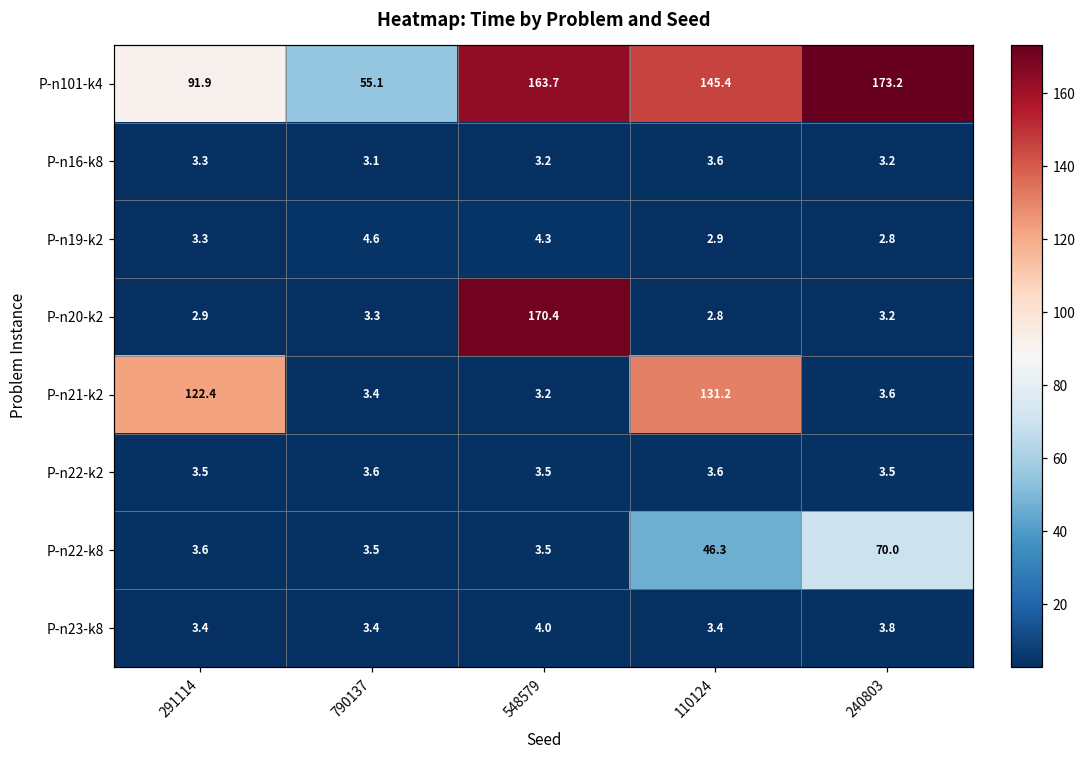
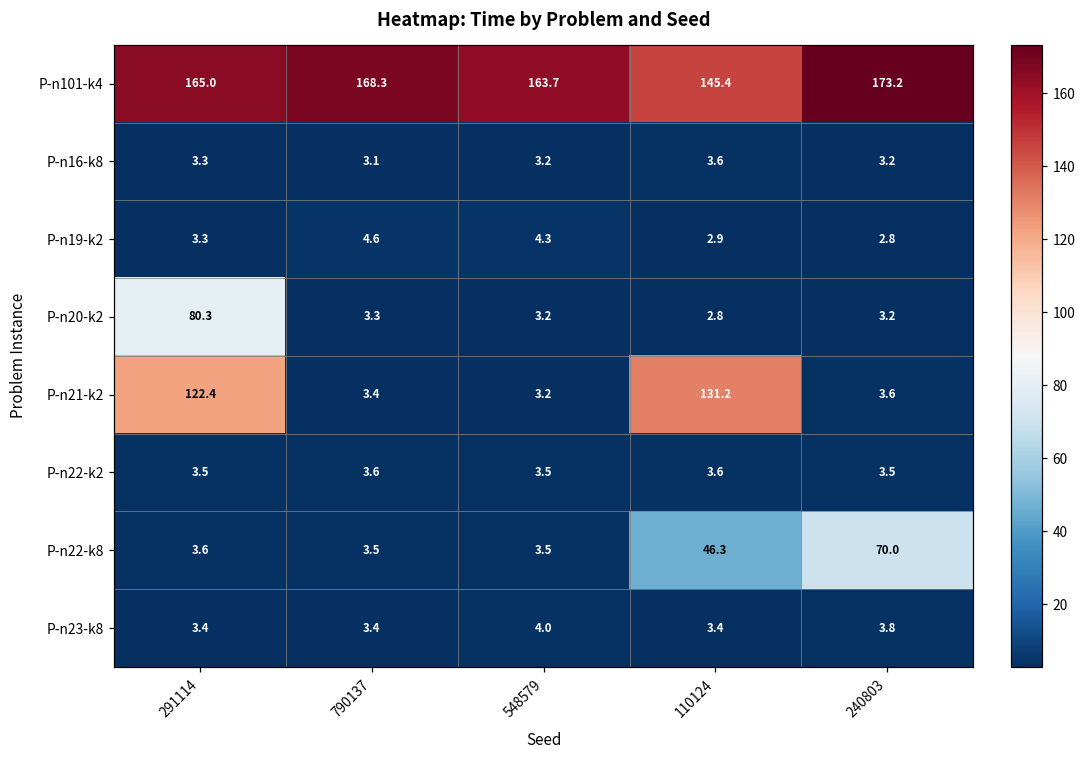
P-n101-k4, 291114: 91.9 -> 165.0
P-n101-k4, 790137: 55.1 -> 168.3
P-n20-k2, 291114: 2.9 -> 80.3
P-n20-k2, 548579: 170.4 -> 3.2
